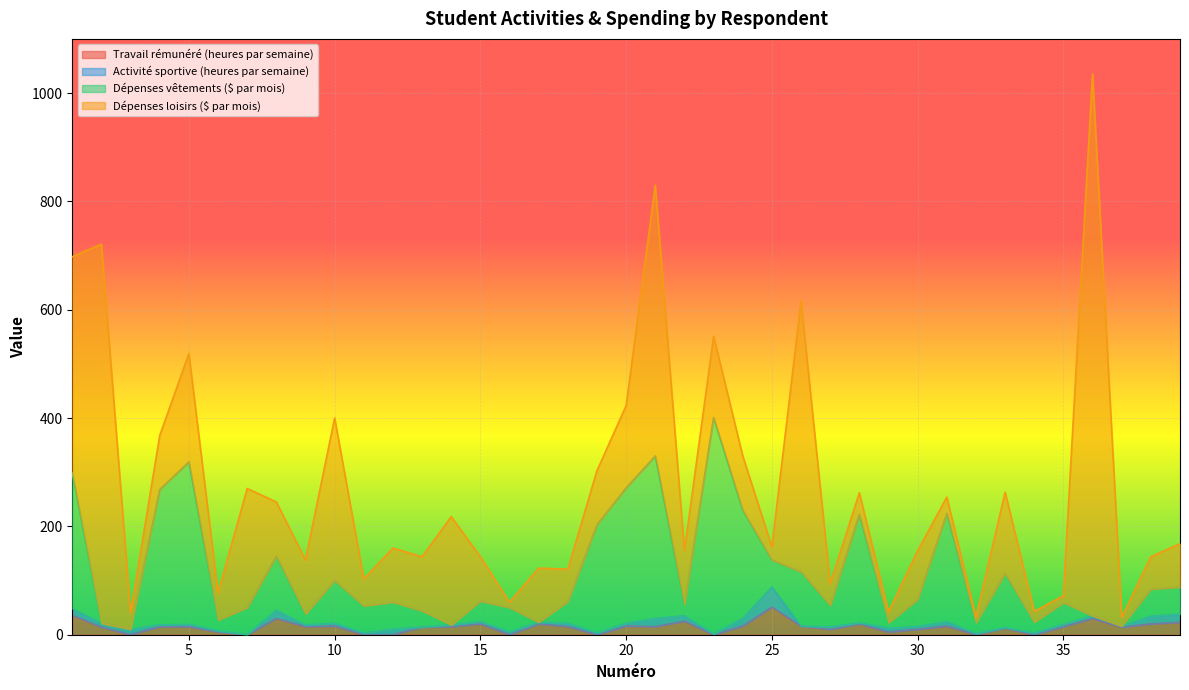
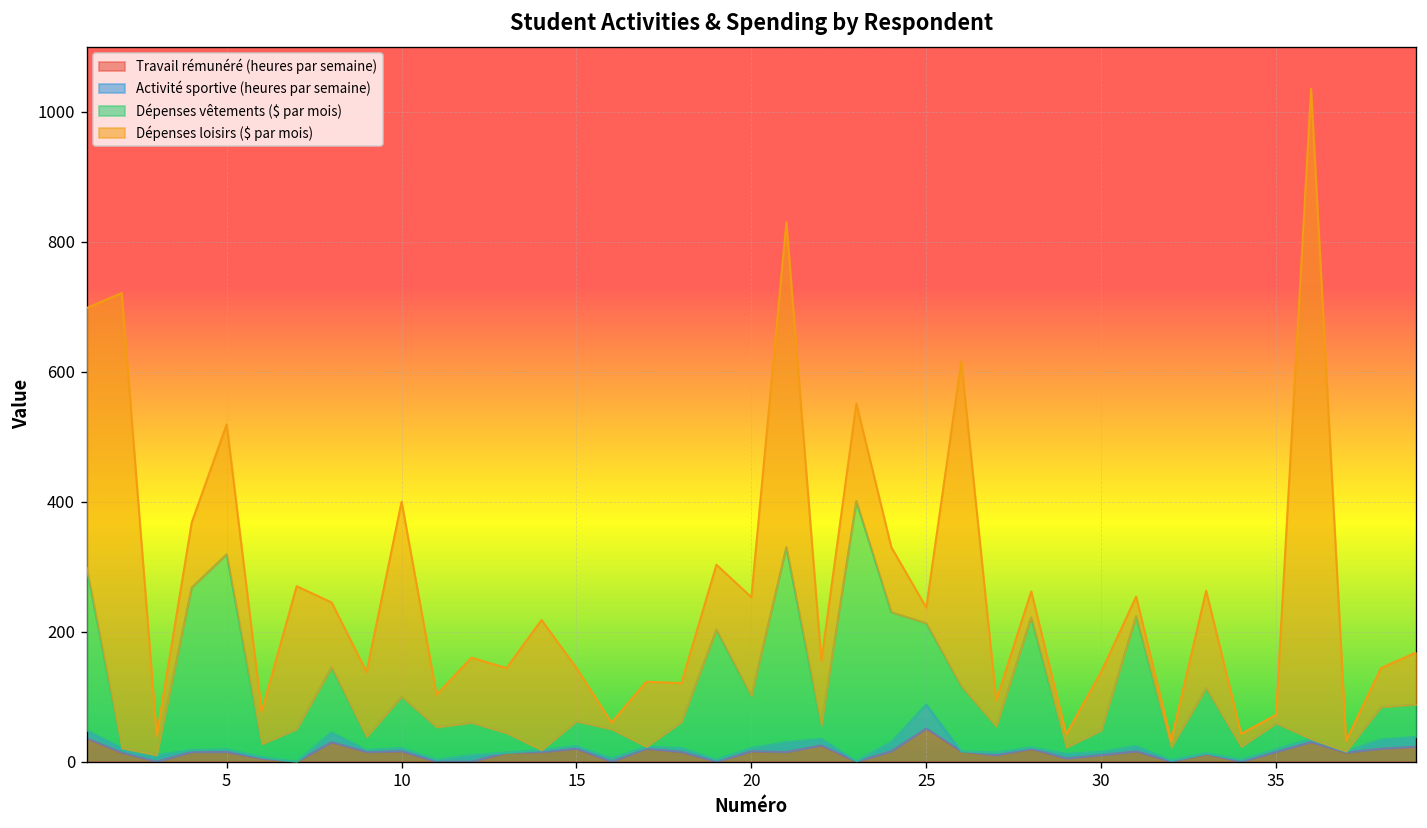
Dépenses vêtements ($ par mois), 20: 250 -> 80
Dépenses vêtements ($ par mois), 25: 50 -> 130
Dépenses vêtements ($ par mois), 30: 50 -> 30
